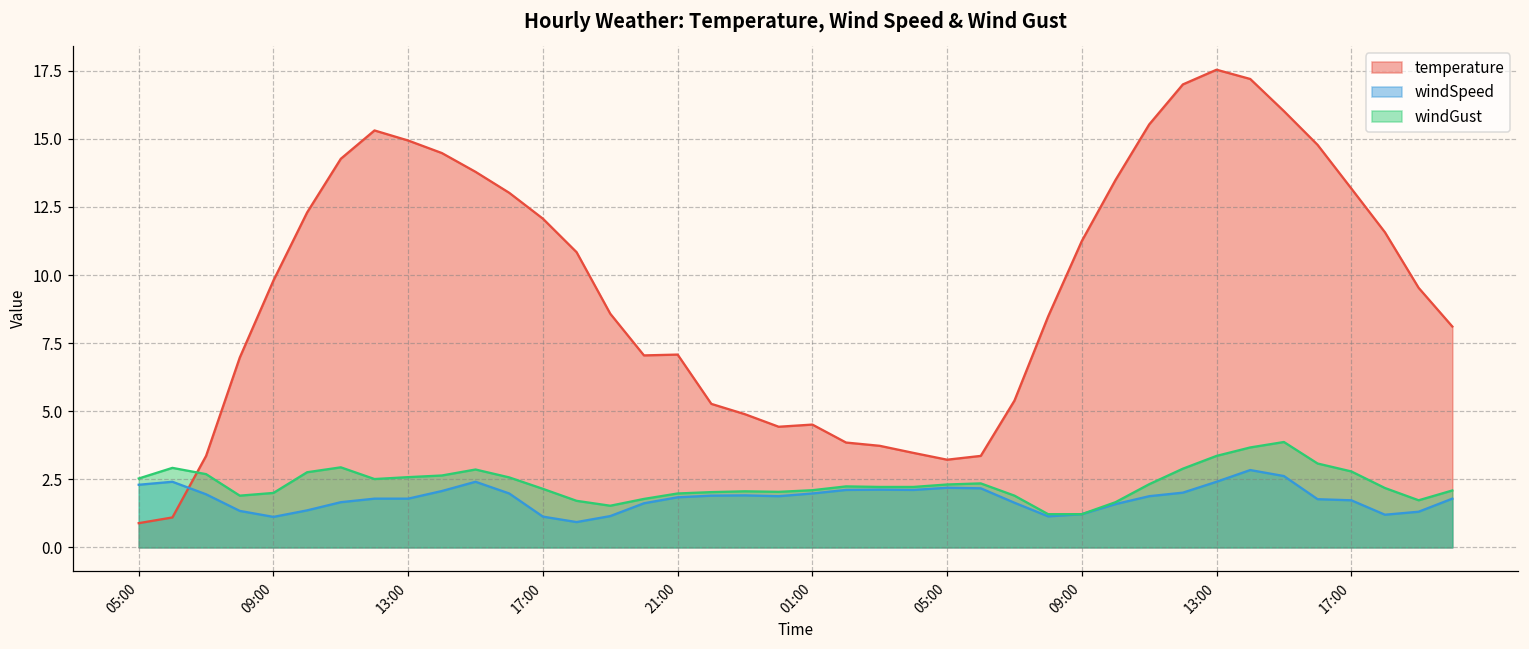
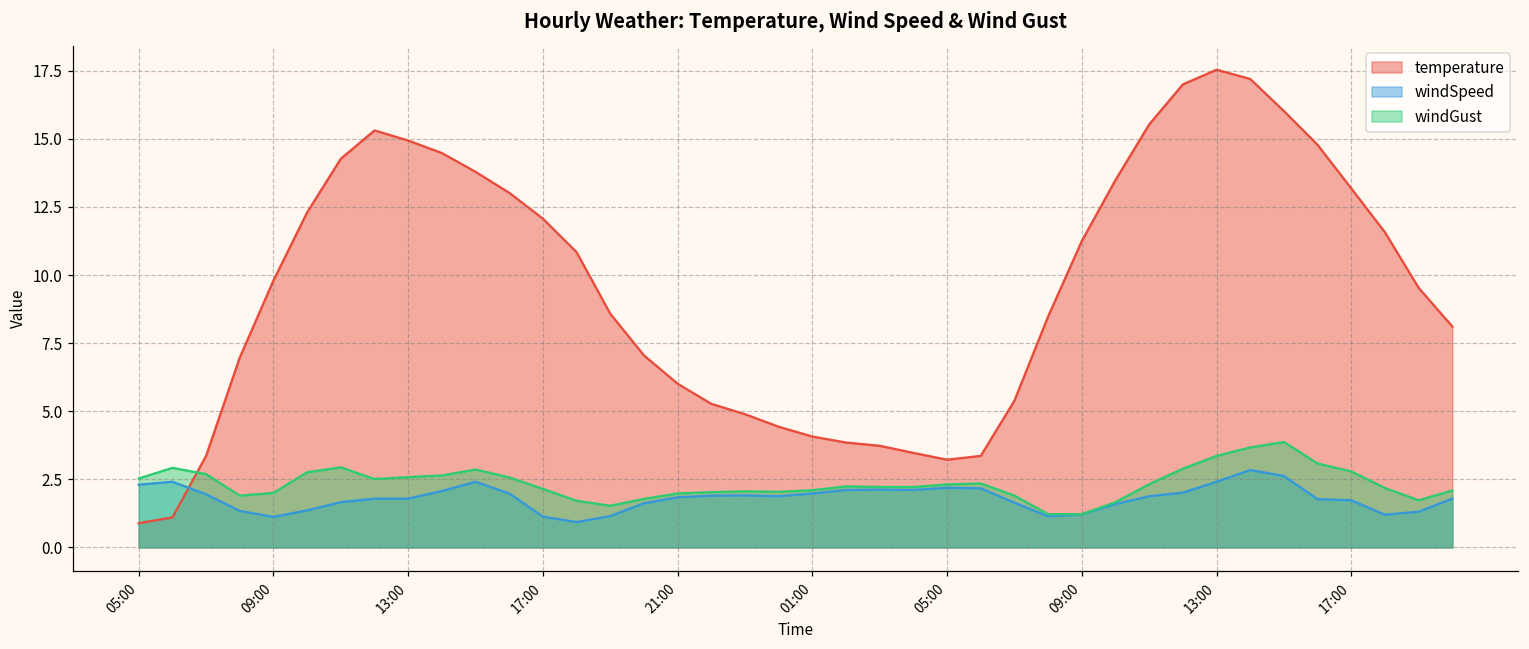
temperature, 21:00: 7.1 -> 6.0
temperature, 01:00: 4.5 -> 4.1
